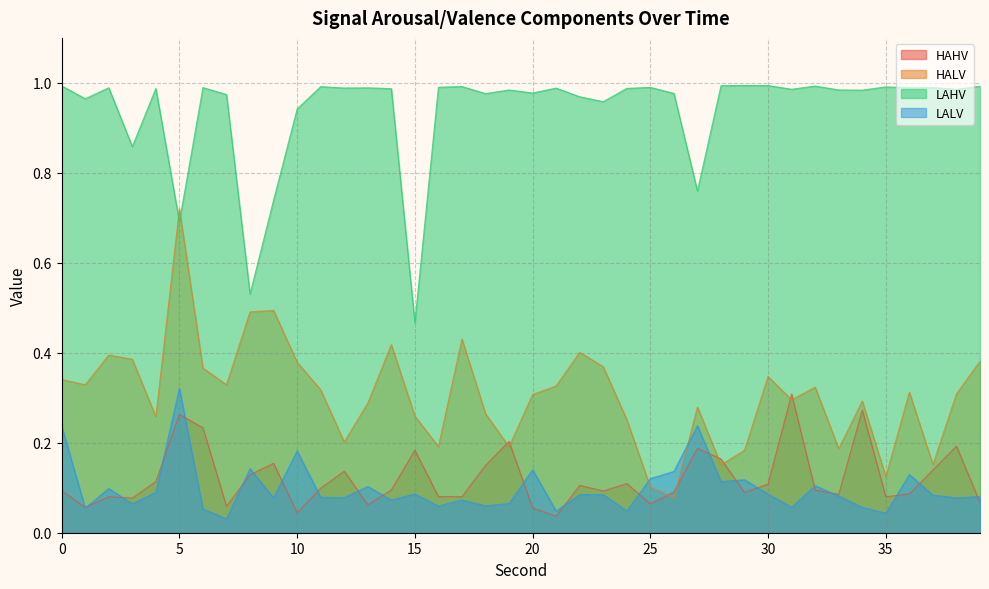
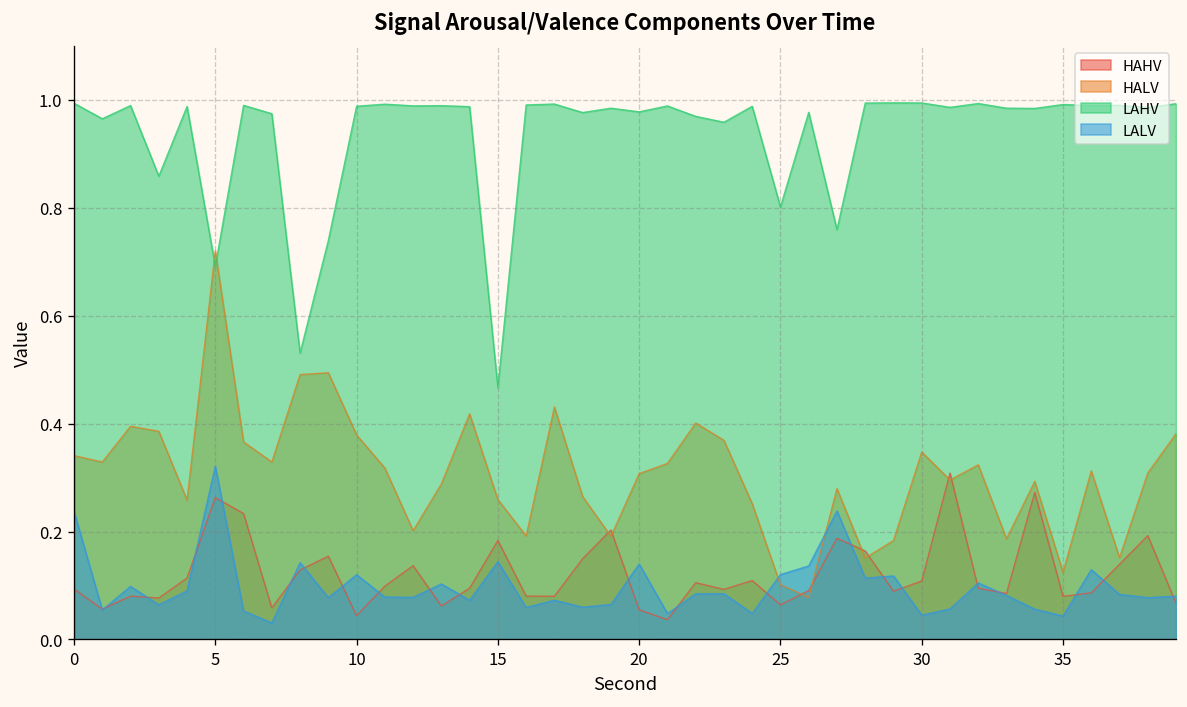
LAHV, 10: 0.94 -> 0.99
LALV, 10: 0.18 -> 0.12
LALV, 15: 0.09 -> 0.14
LAHV, 25: 0.99 -> 0.80
LALV, 30: 0.09 -> 0.05
